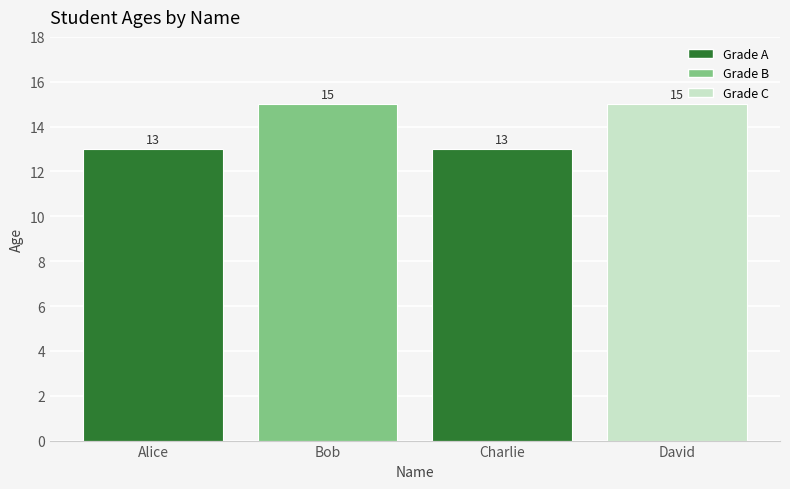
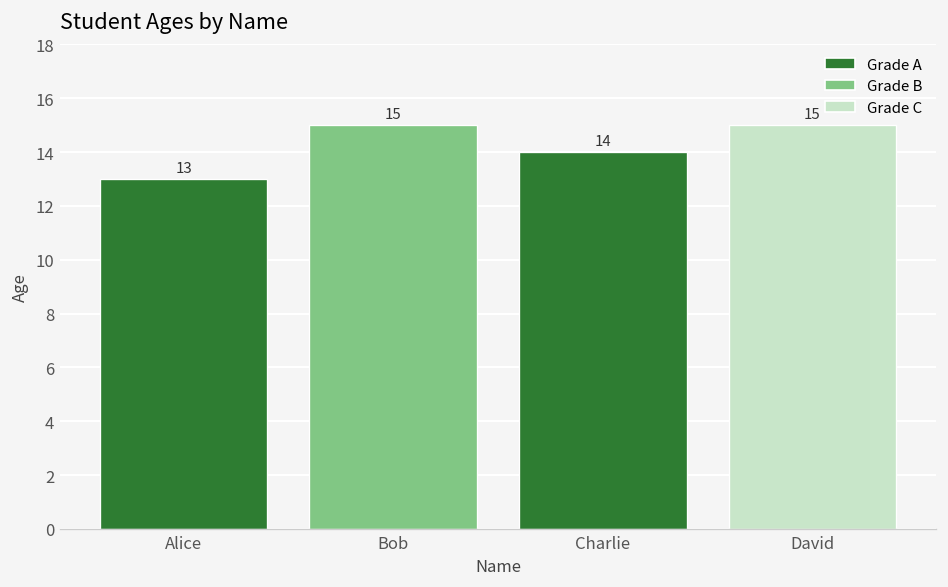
Charlie: 13 -> 14
